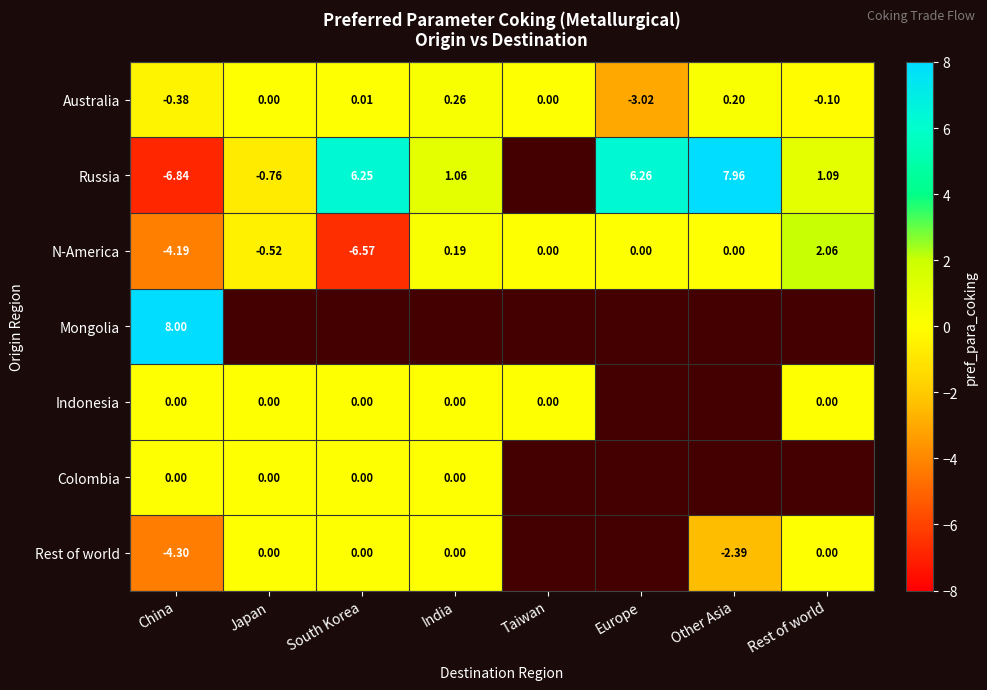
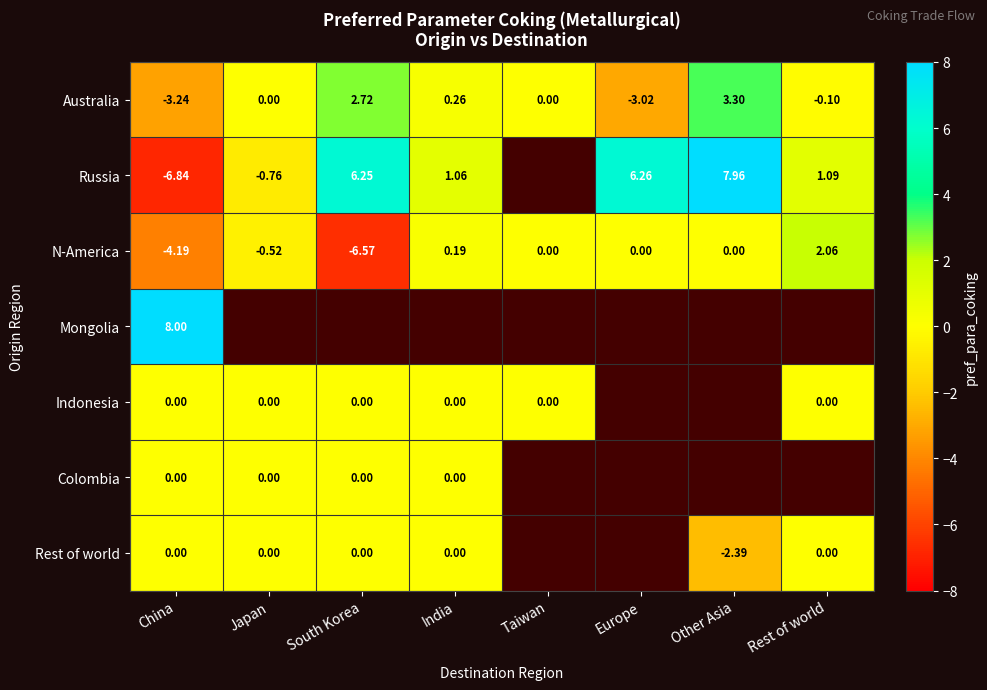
Australia, China: -0.38 -> -3.24
Australia, South Korea: 0.01 -> 2.72
Australia, Other Asia: 0.20 -> 3.30
Rest of world, China: -4.30 -> 0.00
